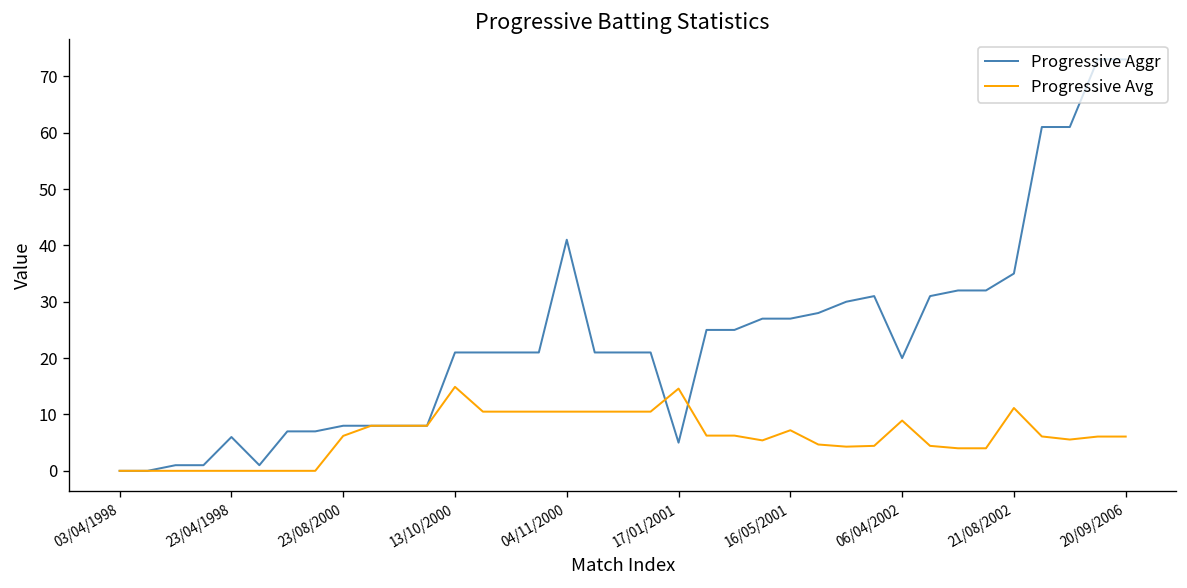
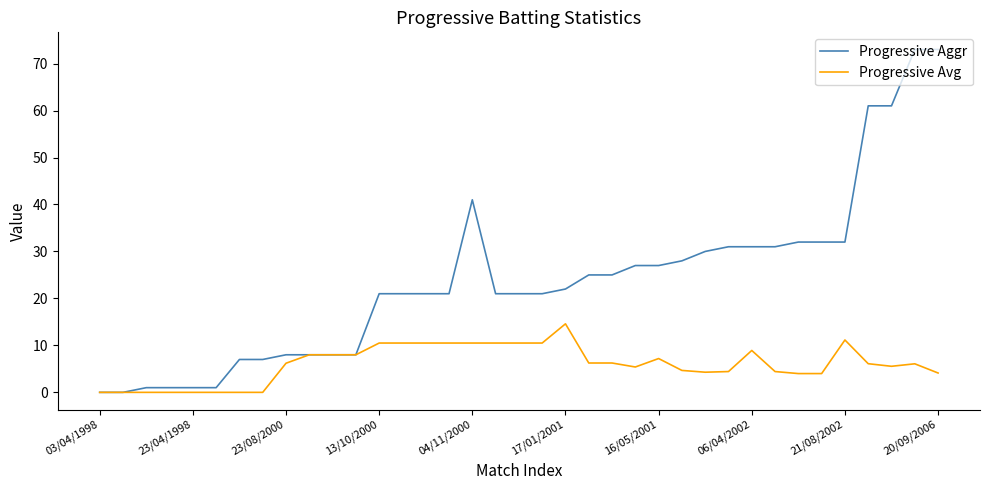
Progressive Aggr, 23/04/1998: 6 -> 1
Progressive Avg, 13/10/2000: 15 -> 11
Progressive Aggr, 17/01/2001: 5 -> 22
Progressive Aggr, 06/04/2002: 20 -> 31
Progressive Aggr, 21/08/2002: 35 -> 32
Progressive Avg, 20/09/2006: 6 -> 4
